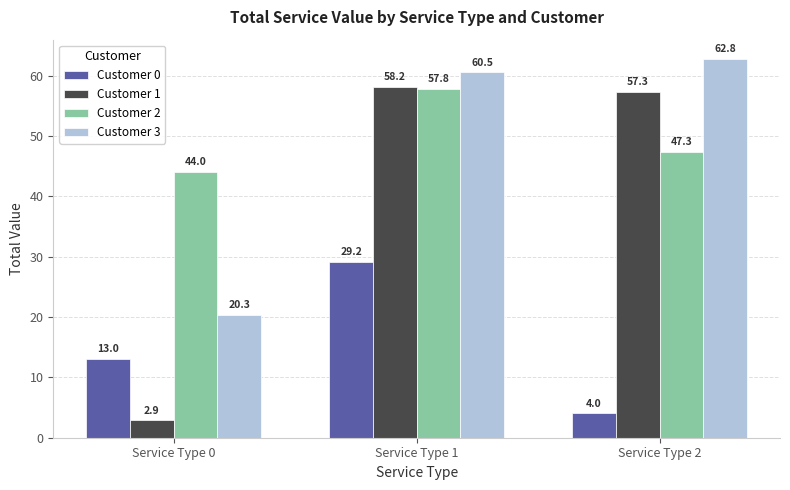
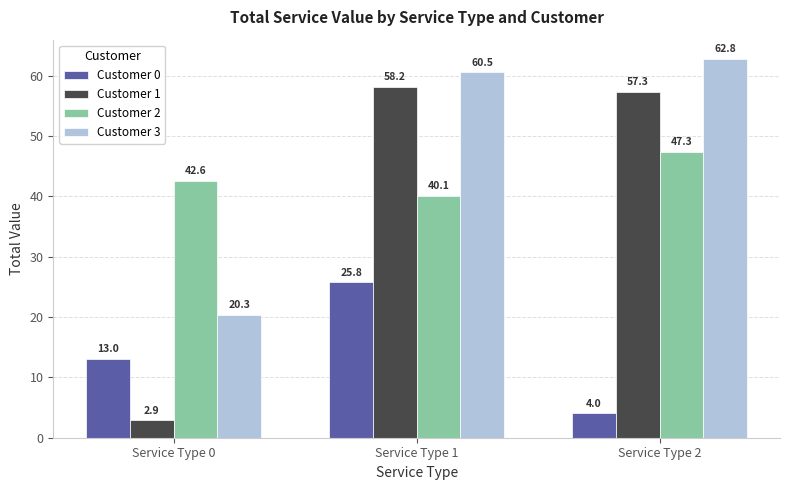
Customer 2, Service Type 0: 44.0 -> 42.6
Customer 0, Service Type 1: 29.2 -> 25.8
Customer 2, Service Type 1: 57.8 -> 40.1
